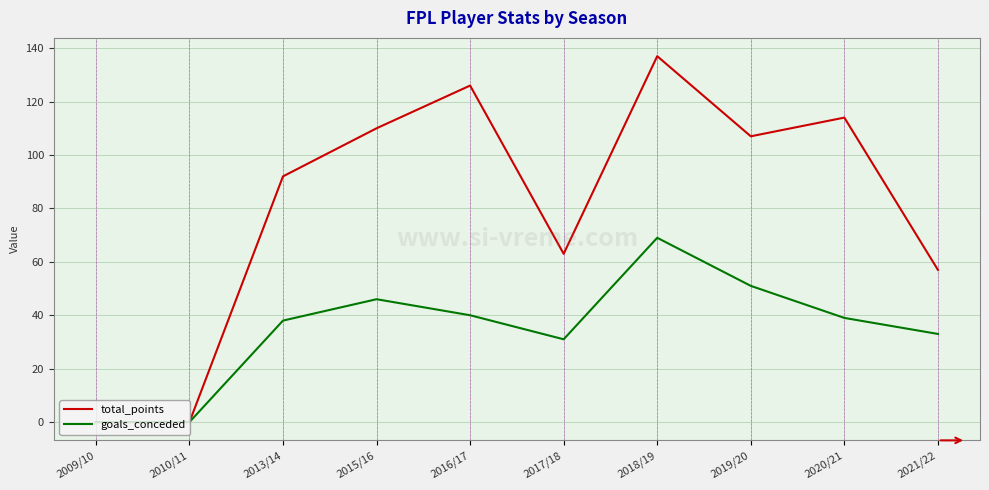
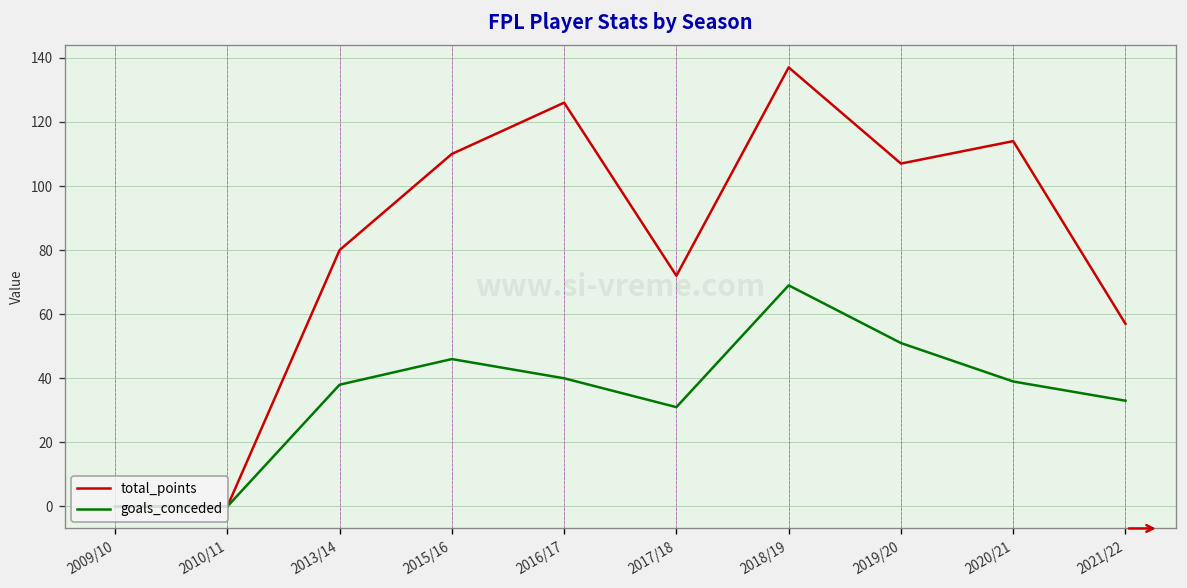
total_points, 2013/14: 92 -> 80
total_points, 2017/18: 63 -> 72
